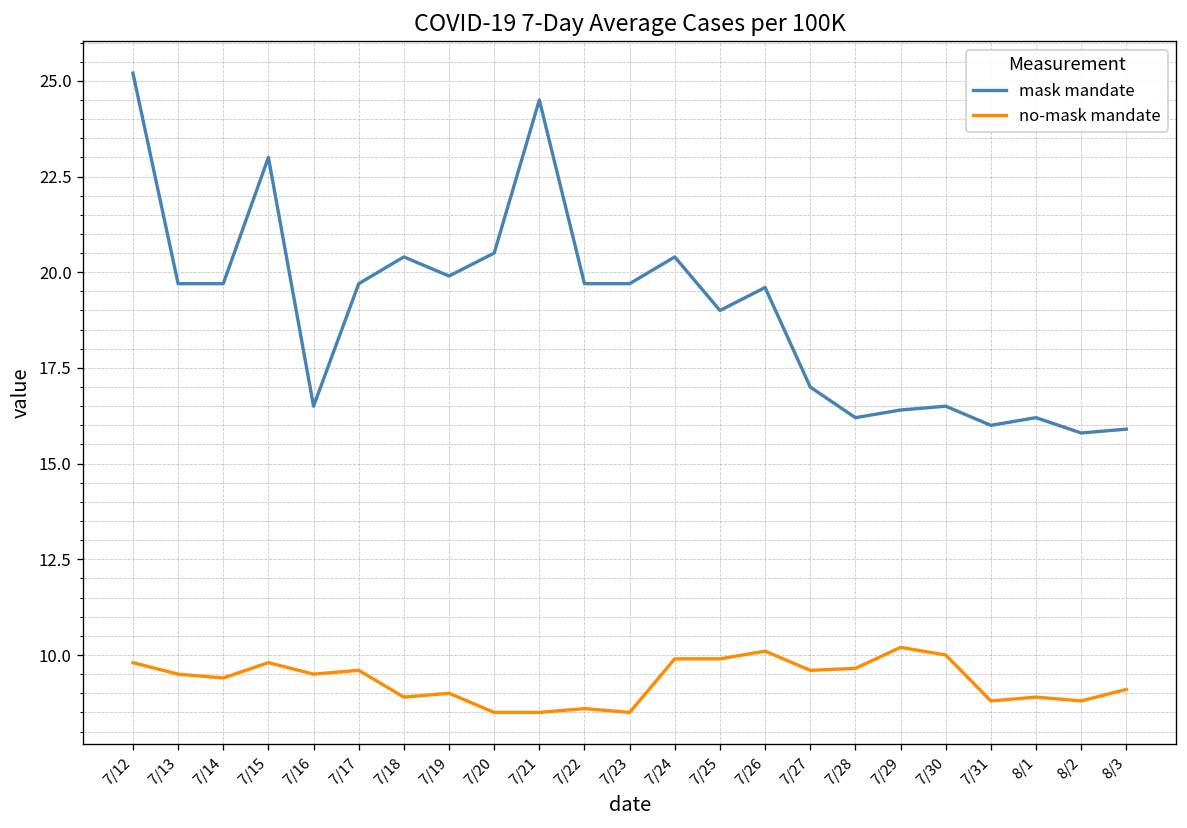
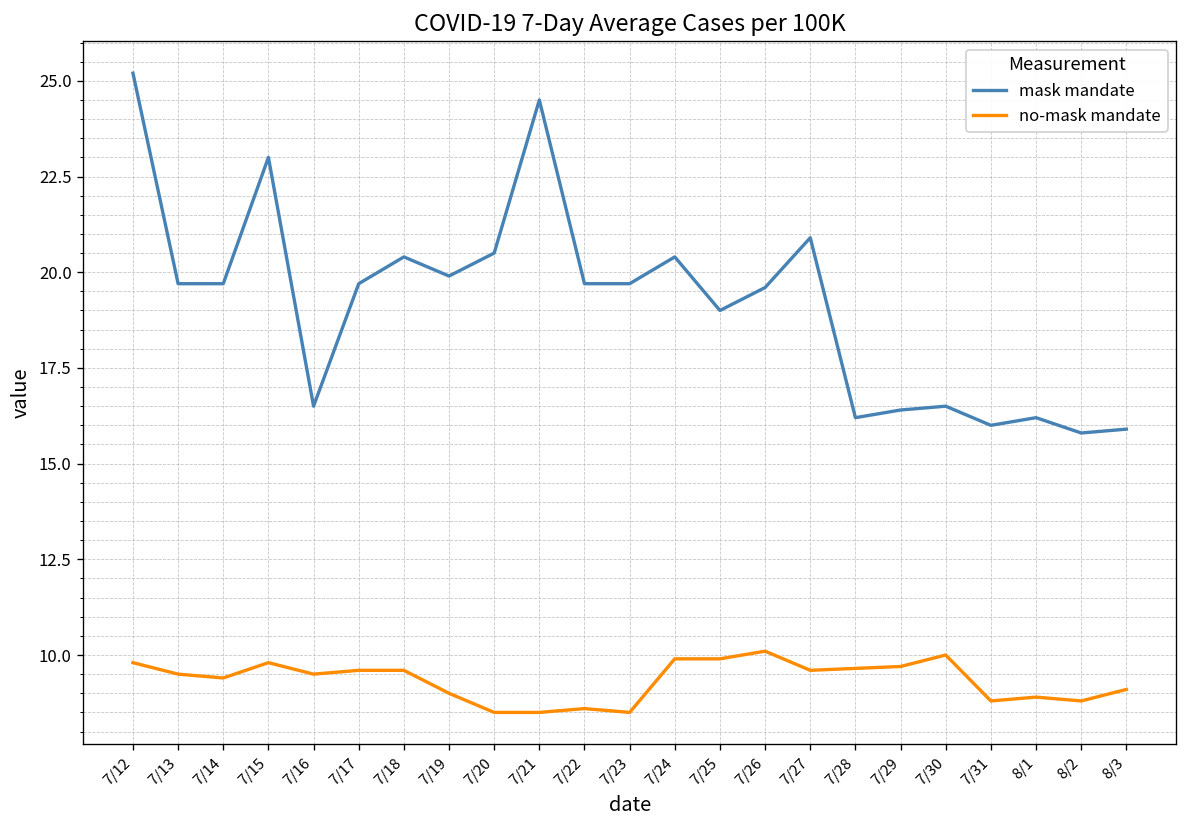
no-mask mandate, 7/18: 8.9 -> 9.6
mask mandate, 7/27: 17.0 -> 20.9
no-mask mandate, 7/29: 10.2 -> 9.7
